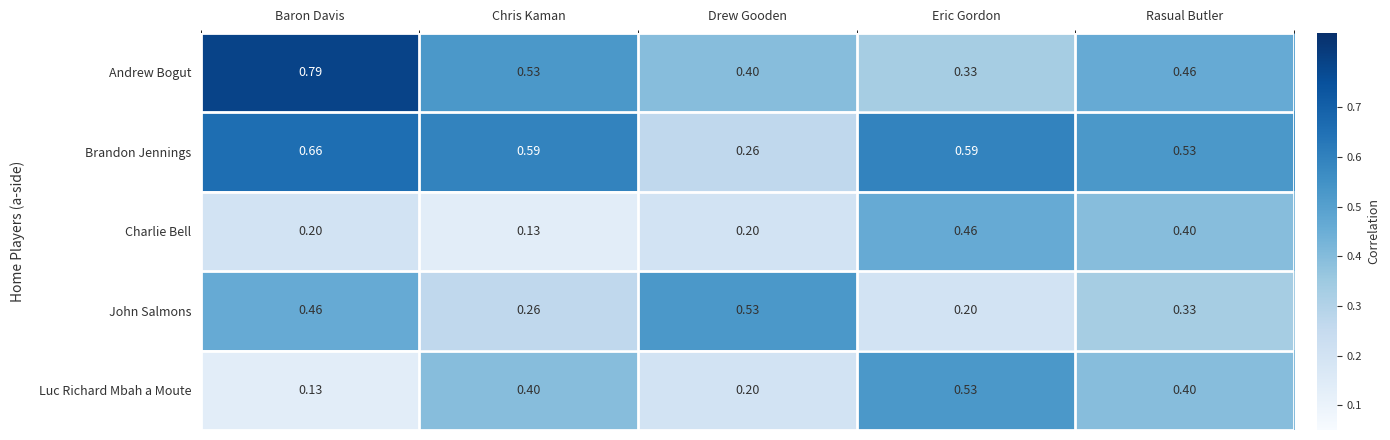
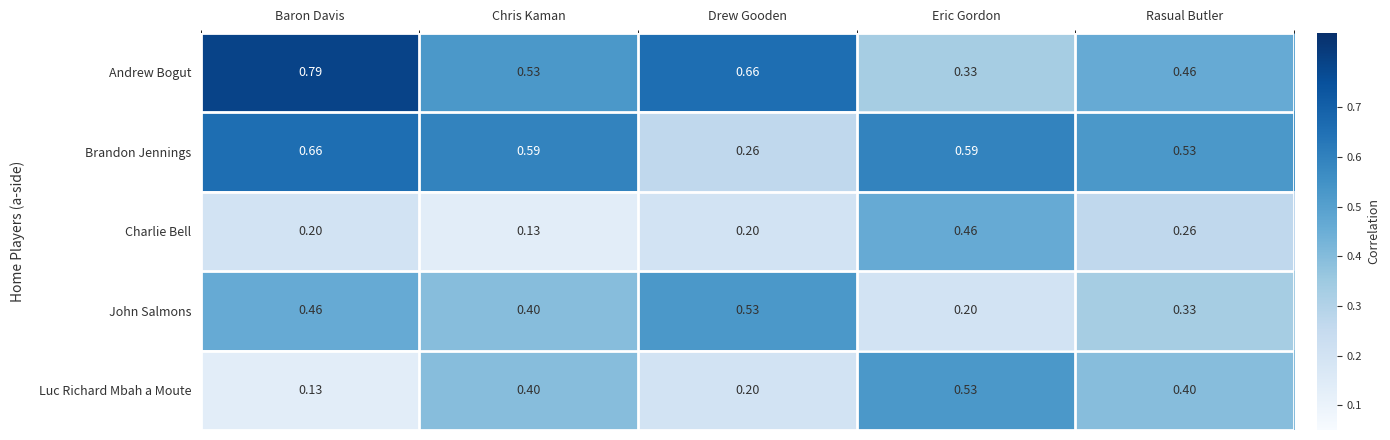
Andrew Bogut, Drew Gooden: 0.40 -> 0.66
Charlie Bell, Rasual Butler: 0.40 -> 0.26
John Salmons, Chris Kaman: 0.26 -> 0.40
